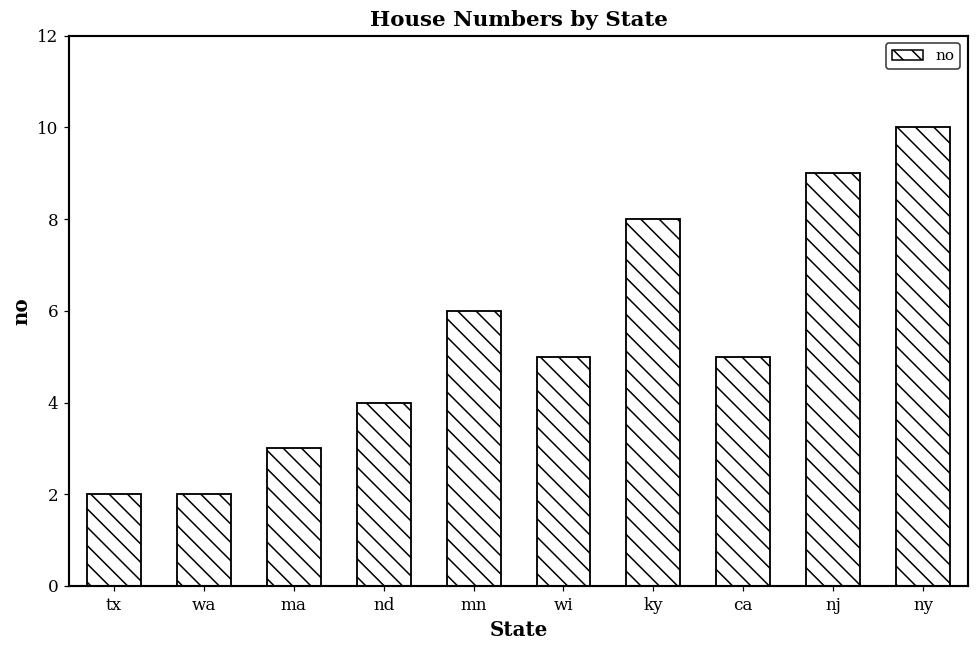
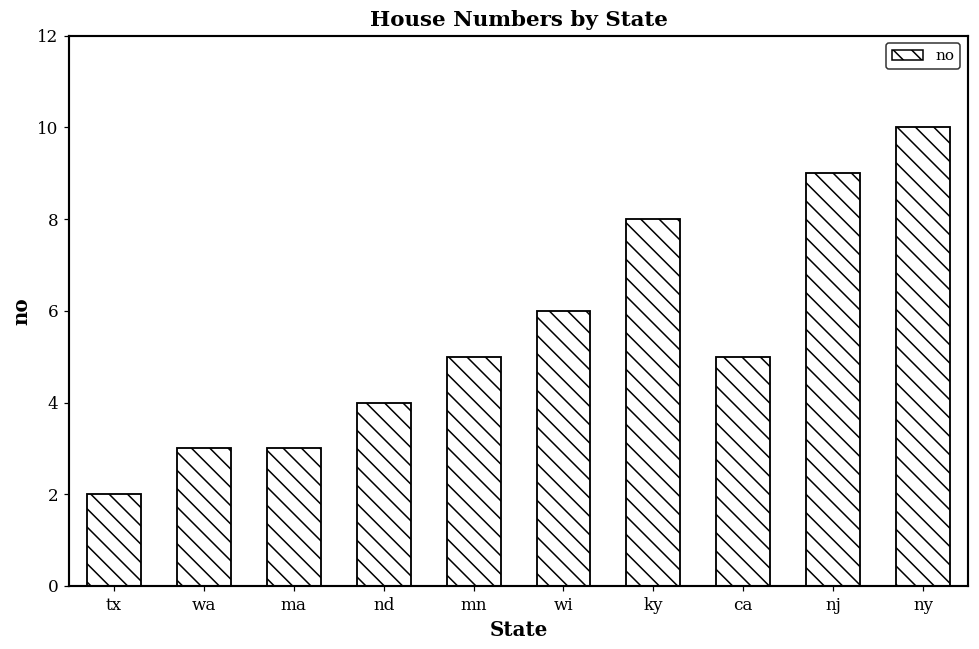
wa: 2 -> 3
mn: 6 -> 5
wi: 5 -> 6
